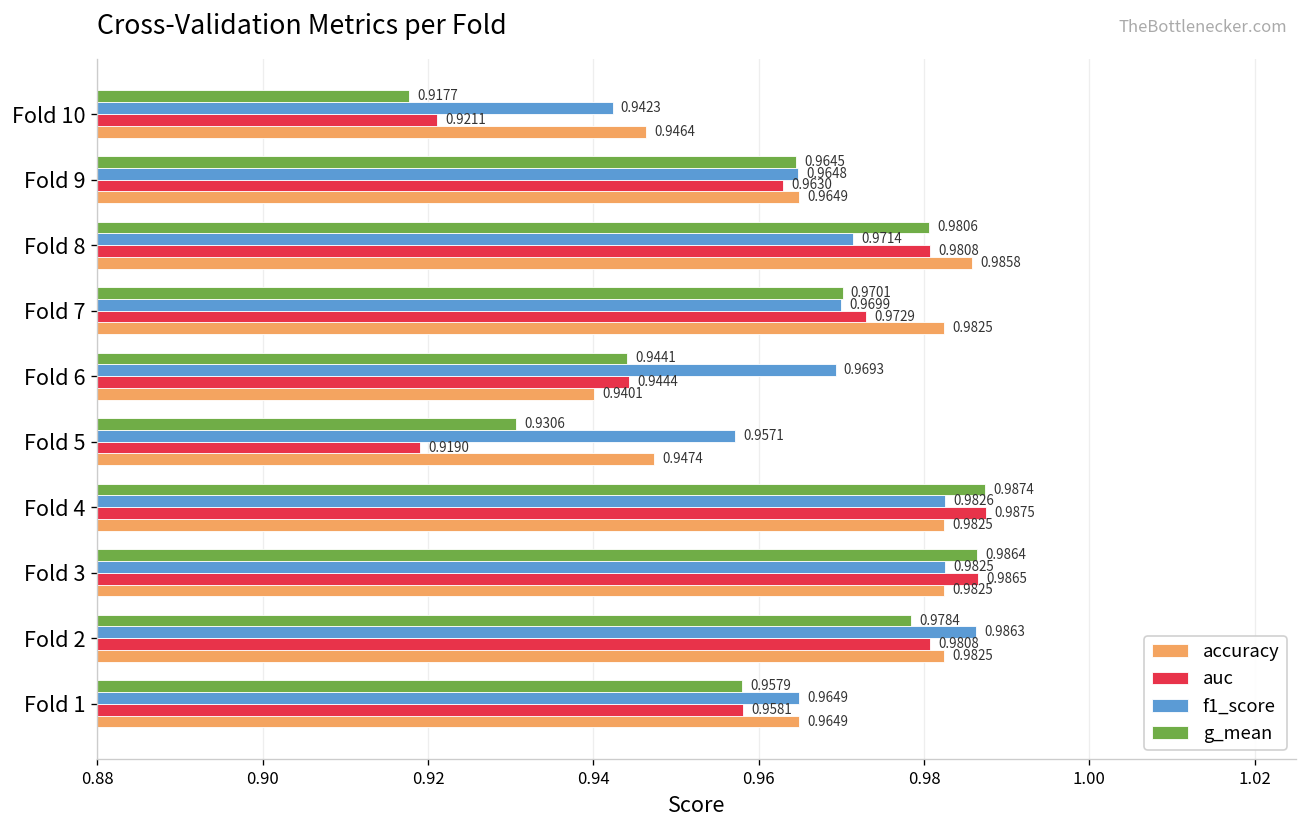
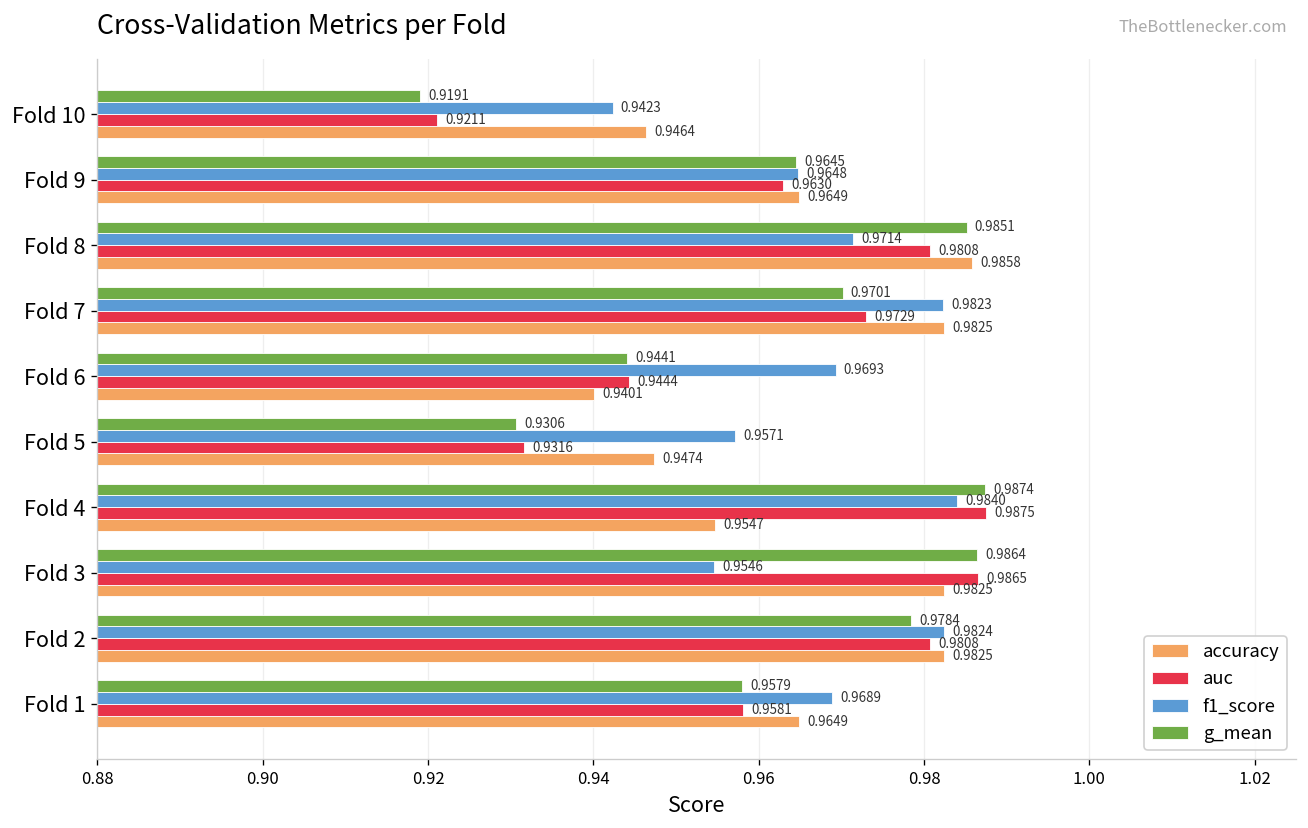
g_mean, Fold 10: 0.9177 -> 0.9191
g_mean, Fold 8: 0.9806 -> 0.9851
f1_score, Fold 7: 0.9699 -> 0.9823
auc, Fold 5: 0.9190 -> 0.9316
f1_score, Fold 4: 0.9826 -> 0.9840
accuracy, Fold 4: 0.9825 -> 0.9547
f1_score, Fold 3: 0.9825 -> 0.9546
f1_score, Fold 2: 0.9863 -> 0.9824
f1_score, Fold 1: 0.9649 -> 0.9689
